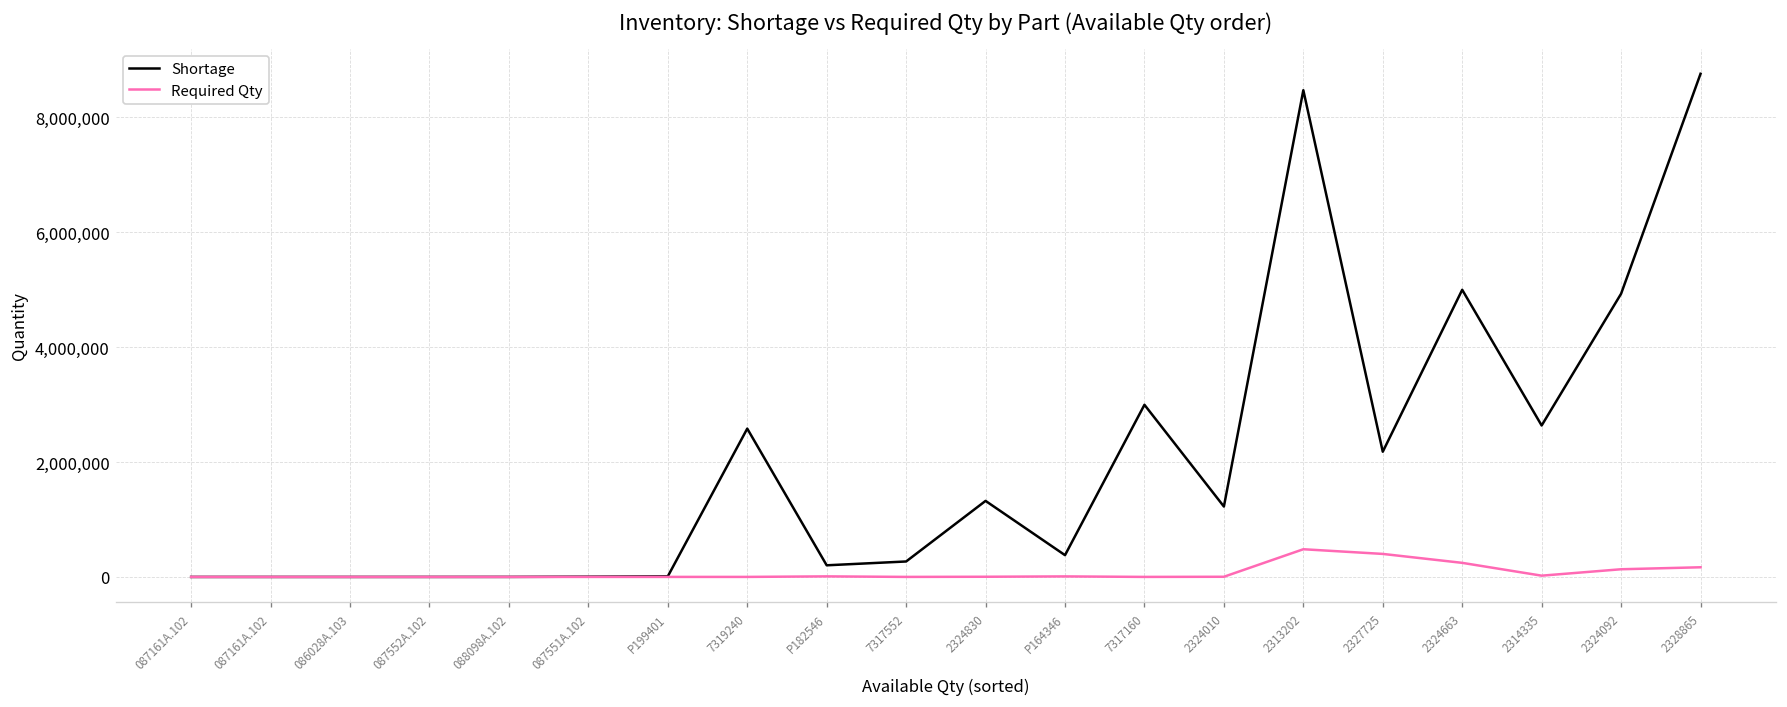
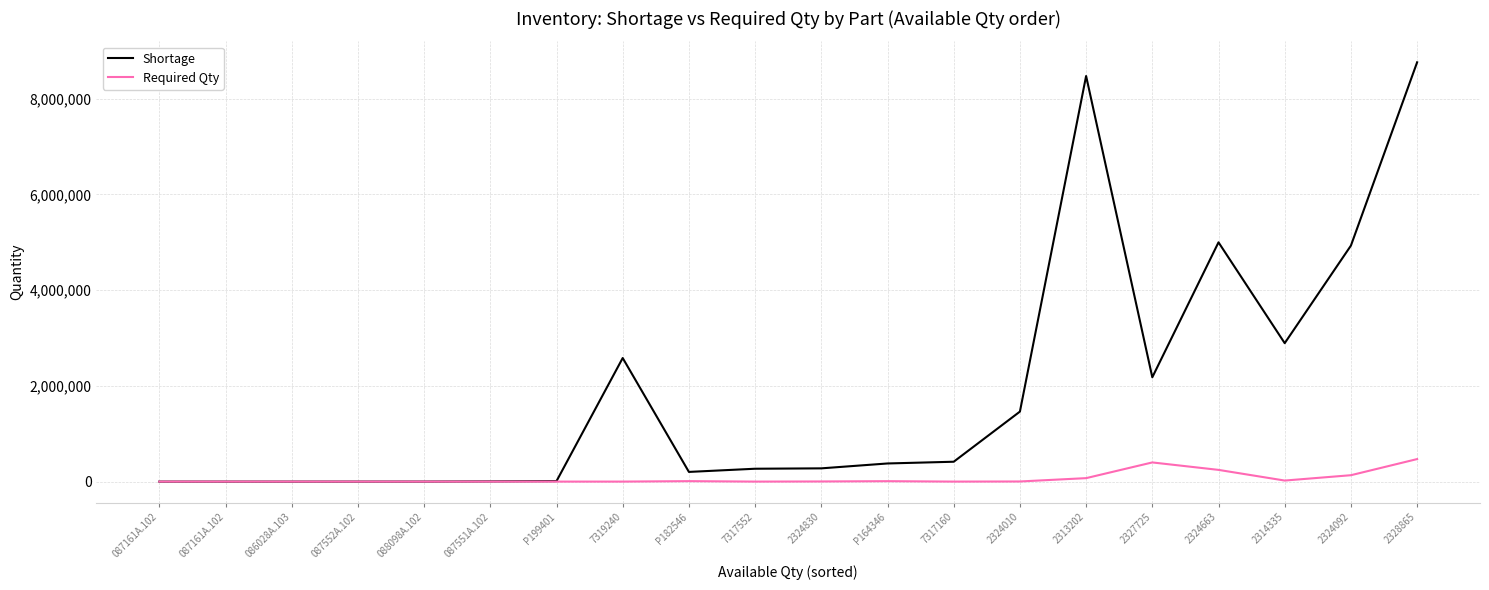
Shortage, 2324830: 1,300,000 -> 300,000
Shortage, 7317160: 3,000,000 -> 400,000
Shortage, 2324010: 1,200,000 -> 1,500,000
Required Qty, 2313202: 500,000 -> 100,000
Shortage, 2314335: 2,600,000 -> 2,900,000
Required Qty, 2328865: 200,000 -> 500,000
